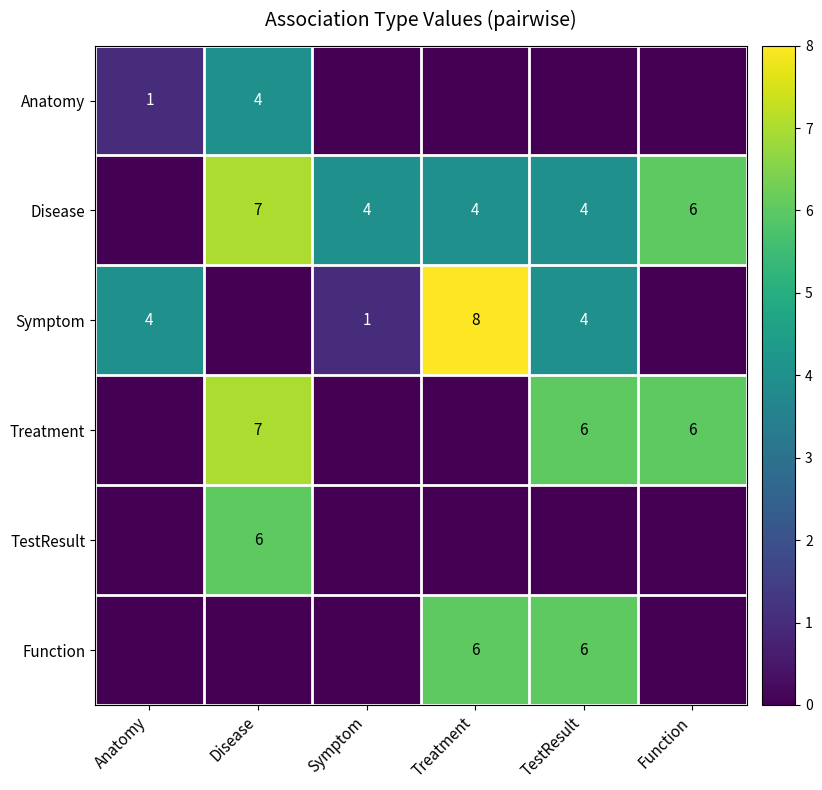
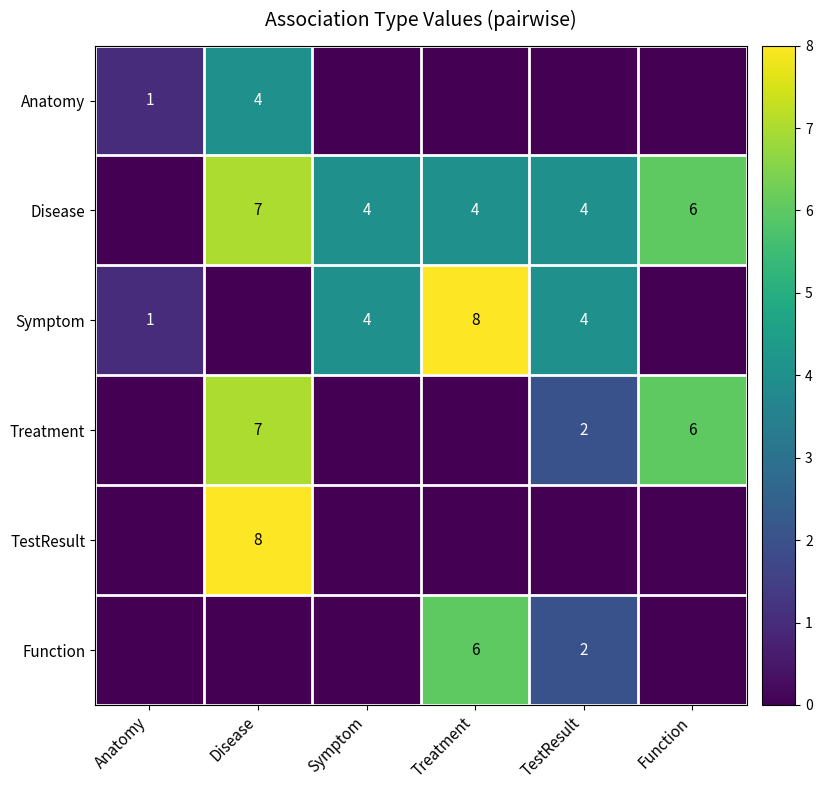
Symptom, Anatomy: 4 -> 1
Symptom, Symptom: 1 -> 4
Treatment, TestResult: 6 -> 2
TestResult, Disease: 6 -> 8
Function, TestResult: 6 -> 2
